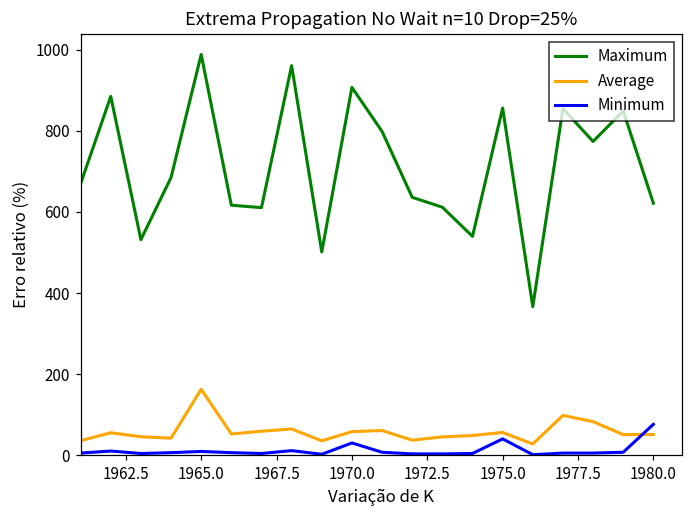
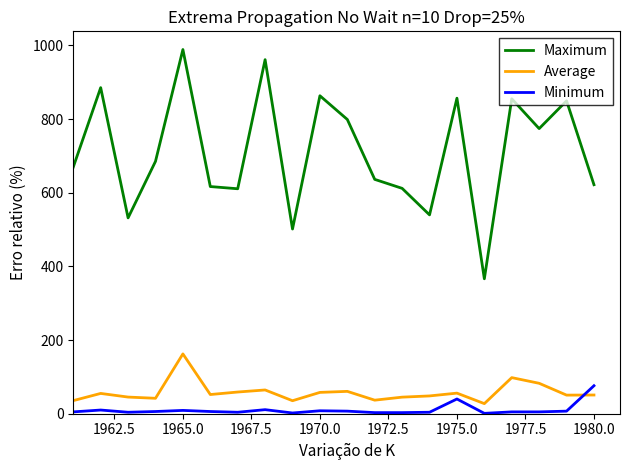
Maximum, 1970.0: 910 -> 860
Minimum, 1970.0: 30 -> 10
